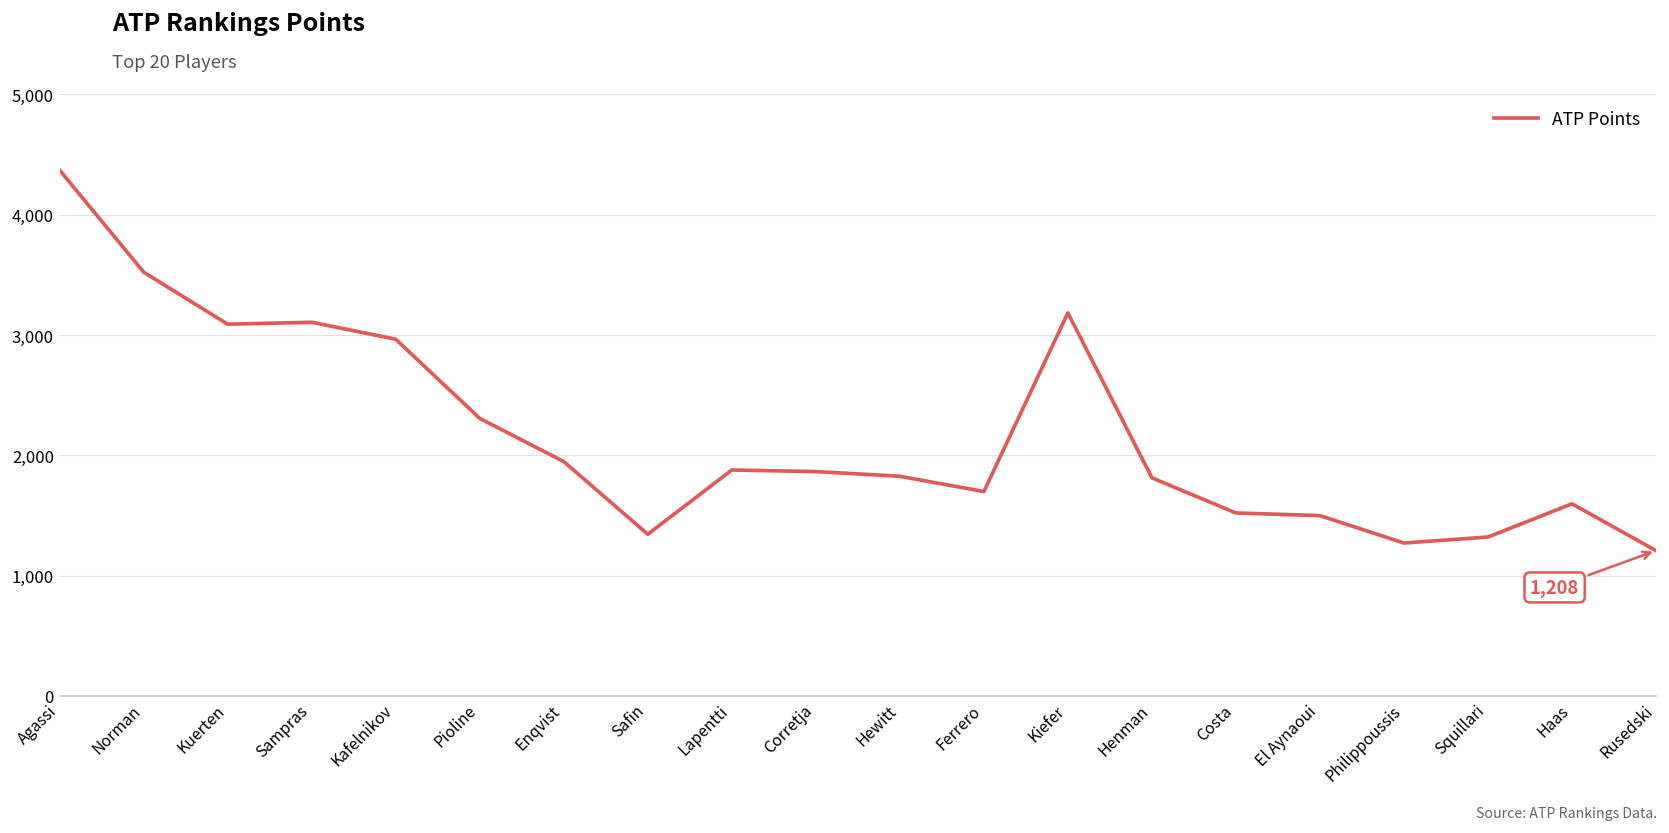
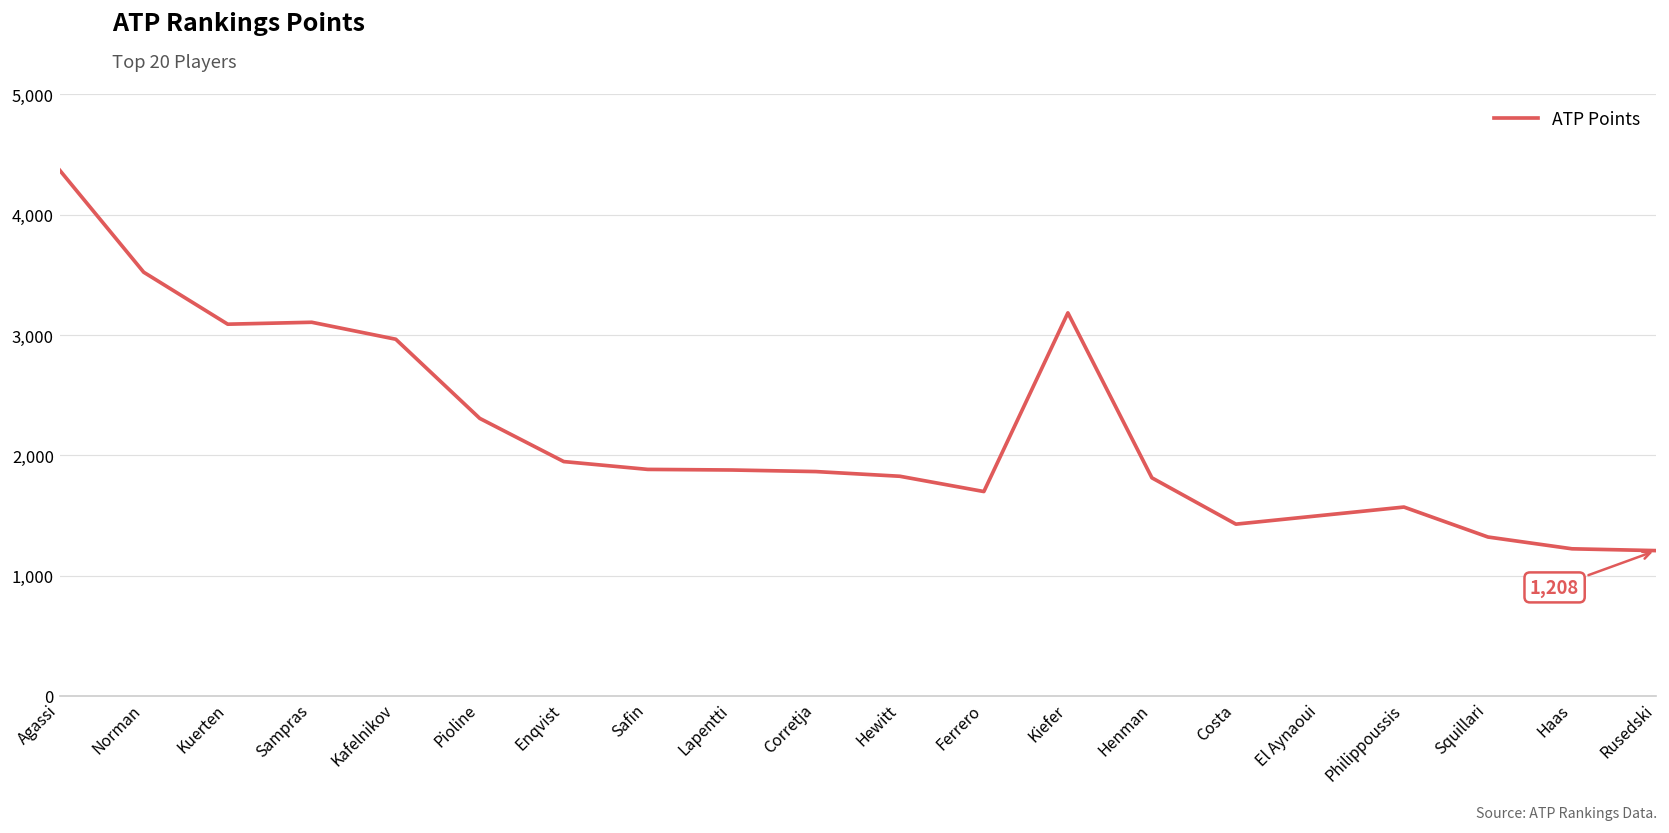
Safin: 1,340 -> 1,880
Costa: 1,520 -> 1,430
Philippoussis: 1,270 -> 1,570
Haas: 1,600 -> 1,220
